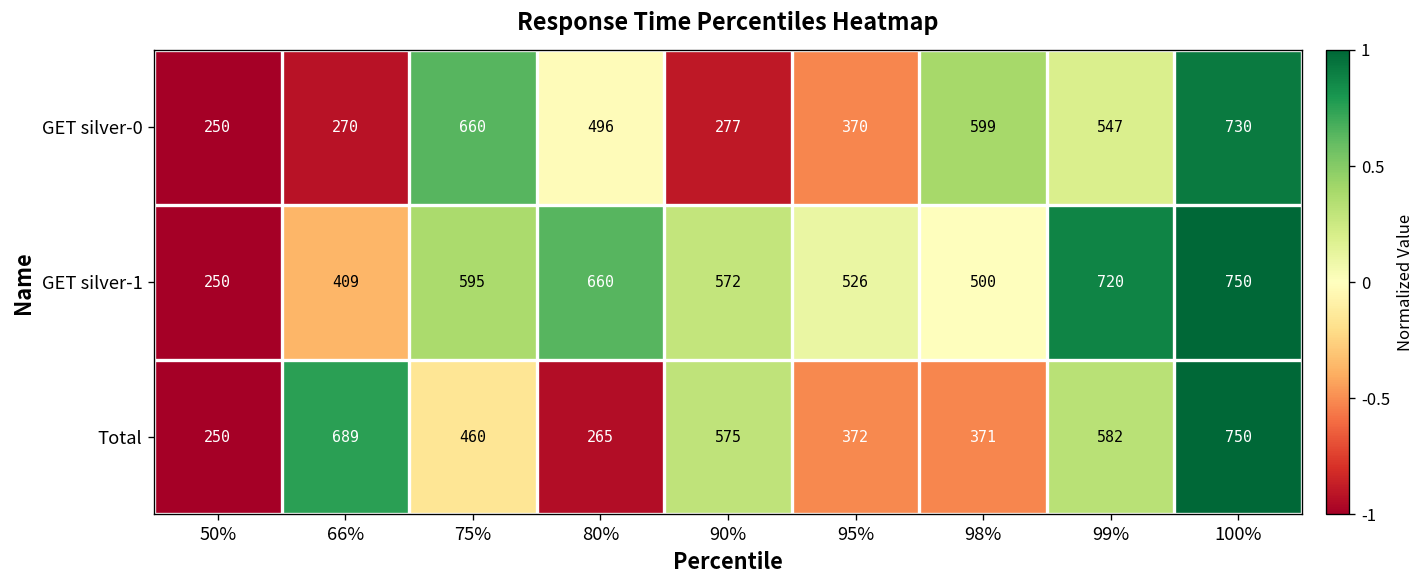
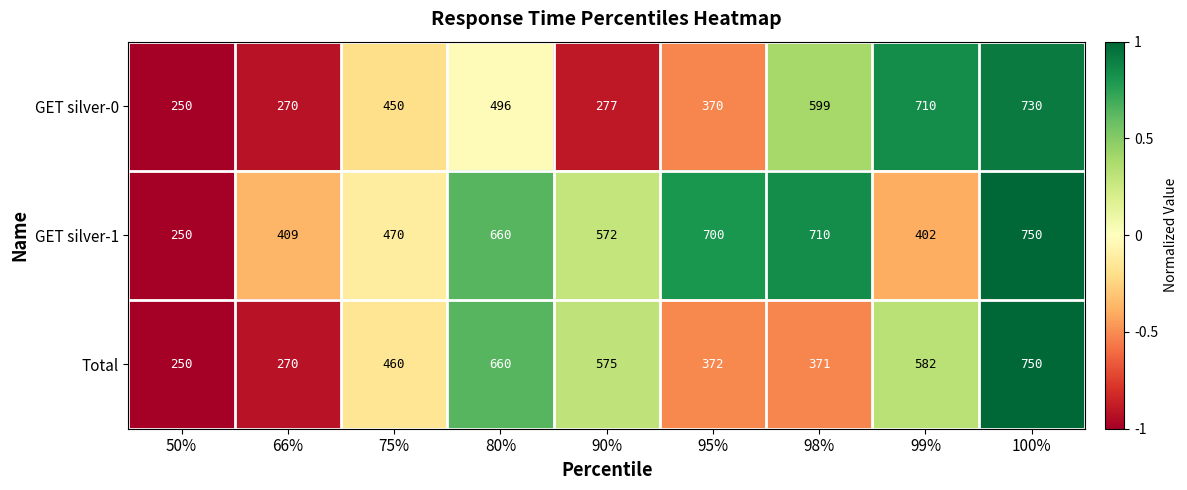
GET silver-0, 75%: 660 -> 450
GET silver-0, 99%: 547 -> 710
GET silver-1, 75%: 595 -> 470
GET silver-1, 95%: 526 -> 700
GET silver-1, 98%: 500 -> 710
GET silver-1, 99%: 720 -> 402
Total, 66%: 689 -> 270
Total, 80%: 265 -> 660
